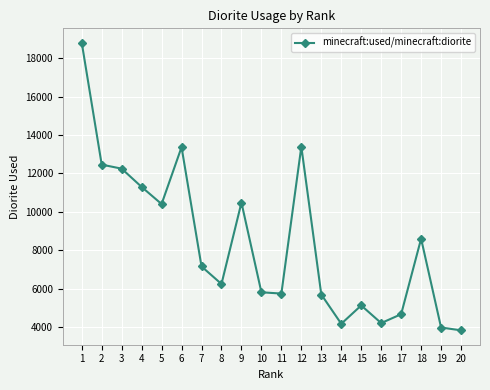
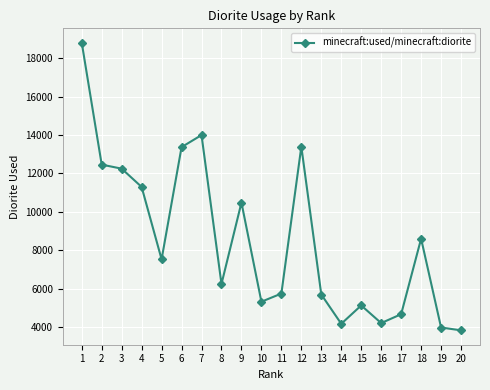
5: 10400 -> 7500
7: 7200 -> 14000
10: 5800 -> 5300
